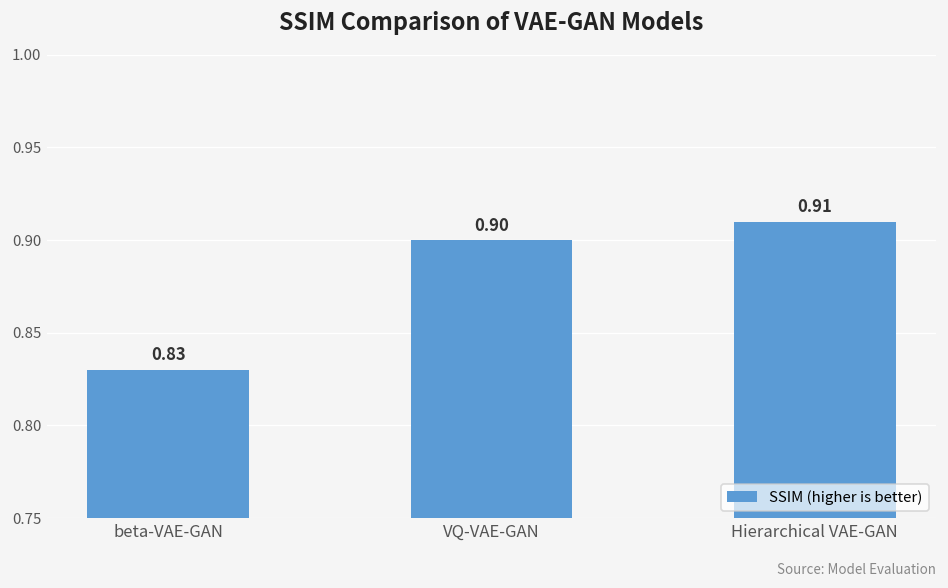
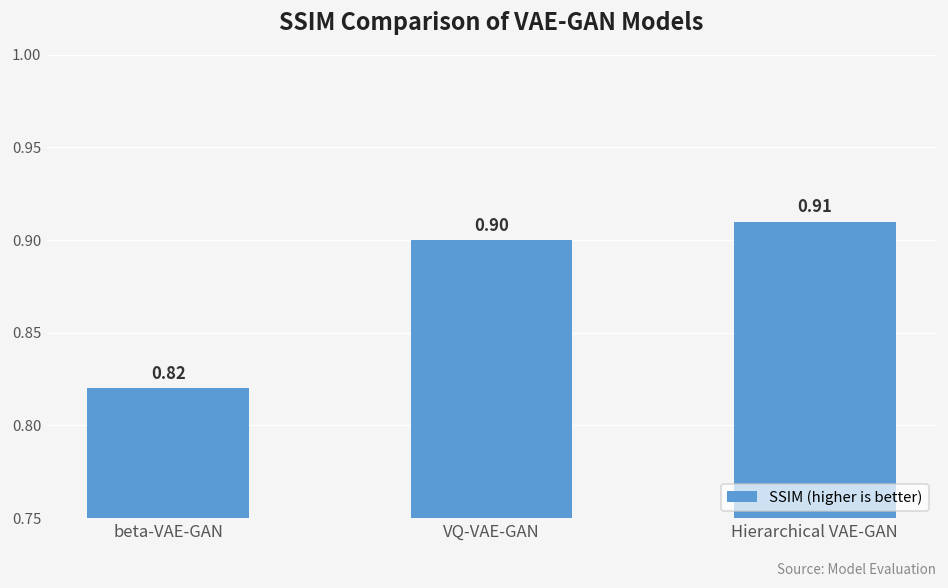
beta-VAE-GAN: 0.83 -> 0.82
